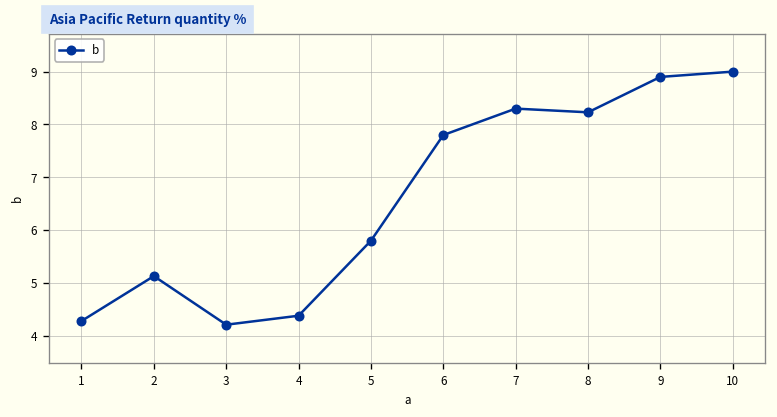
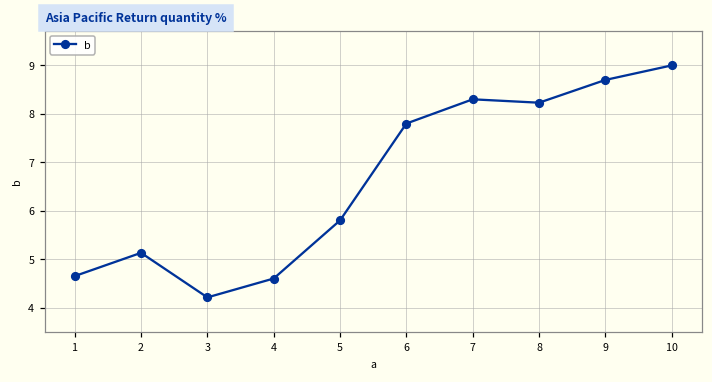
1: 4.3 -> 4.7
4: 4.4 -> 4.6
9: 8.9 -> 8.7
